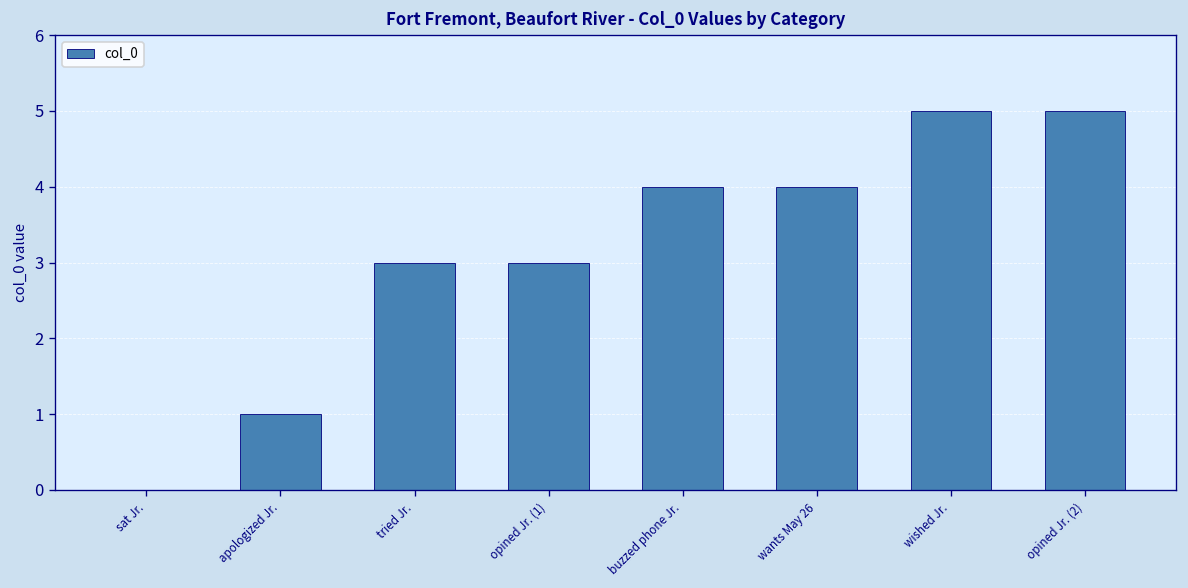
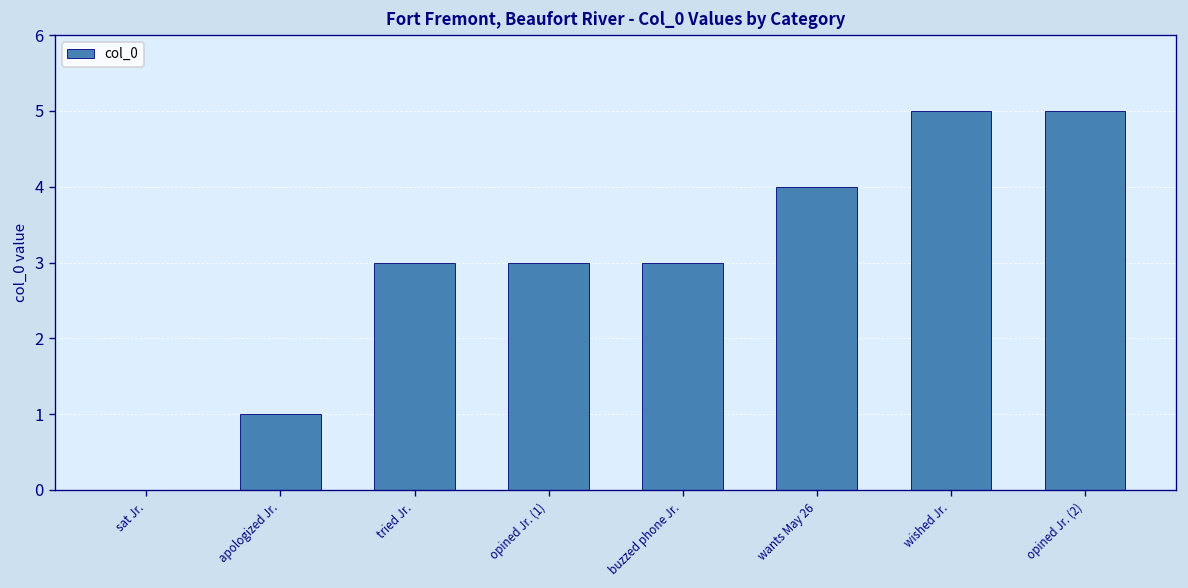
buzzed phone Jr.: 4 -> 3
